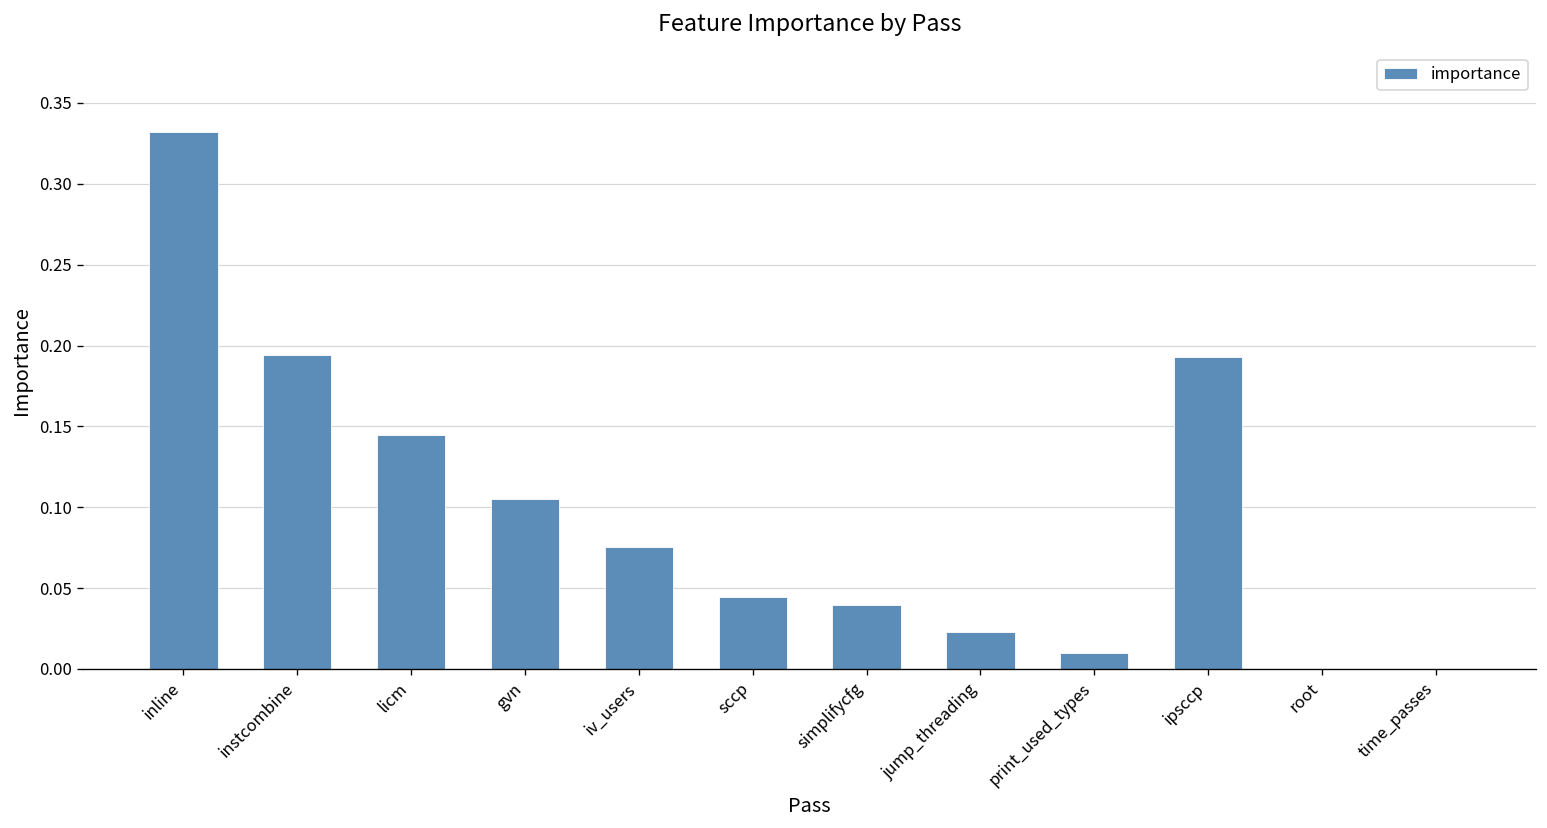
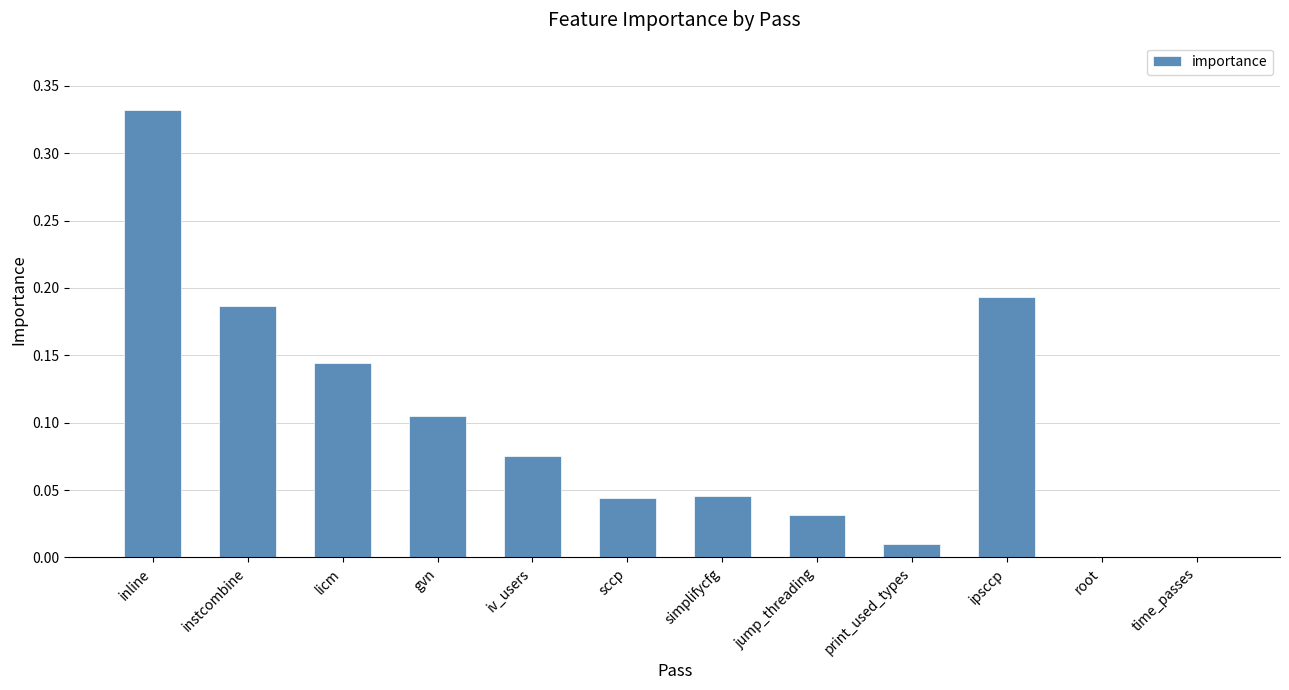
instcombine: 0.194 -> 0.186
simplifycfg: 0.039 -> 0.046
jump_threading: 0.023 -> 0.032
